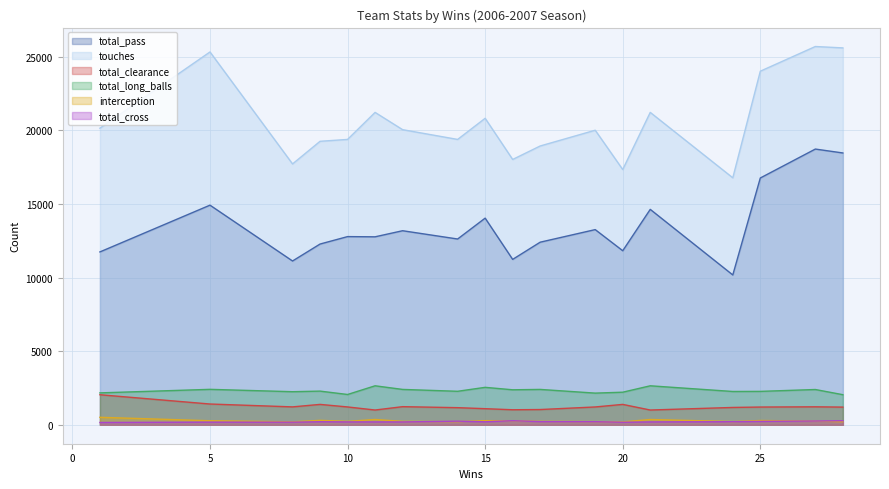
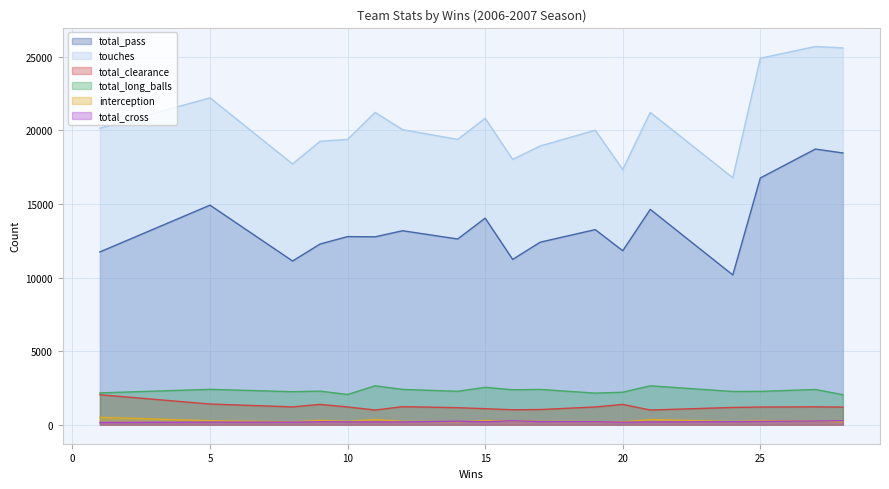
touches, 5: 25300 -> 22200
touches, 25: 24000 -> 24900
